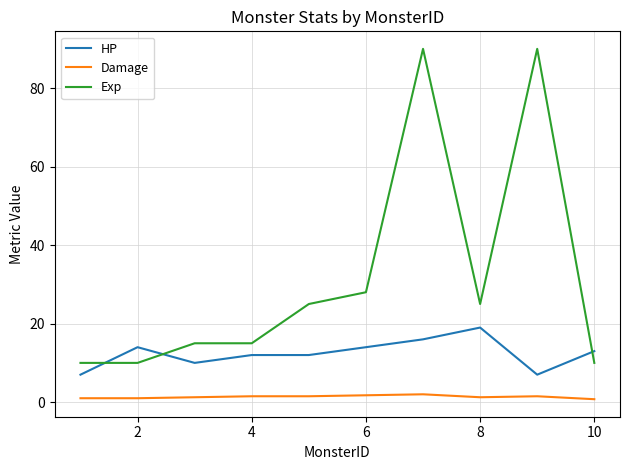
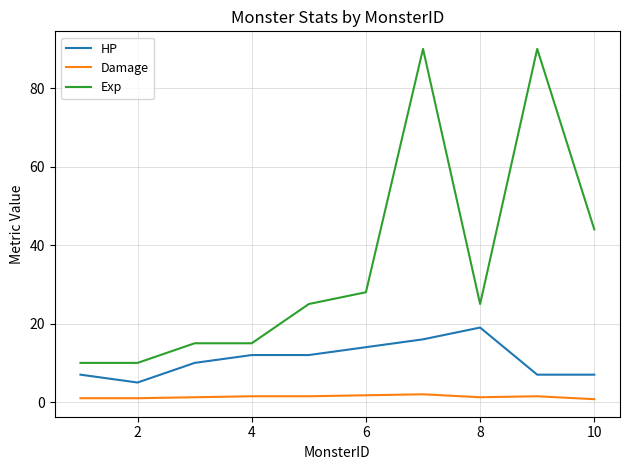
HP, 2: 14 -> 5
HP, 10: 13 -> 7
Exp, 10: 10 -> 44
